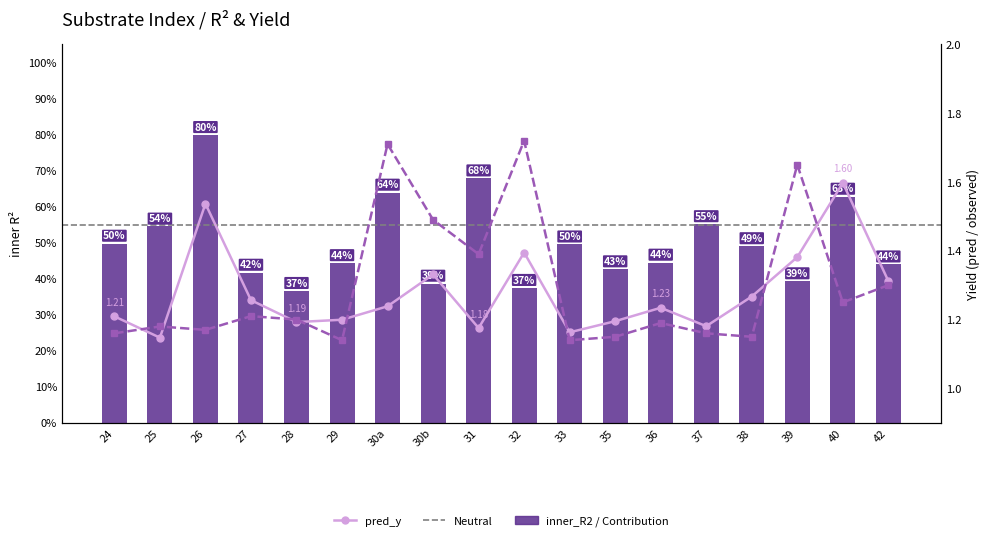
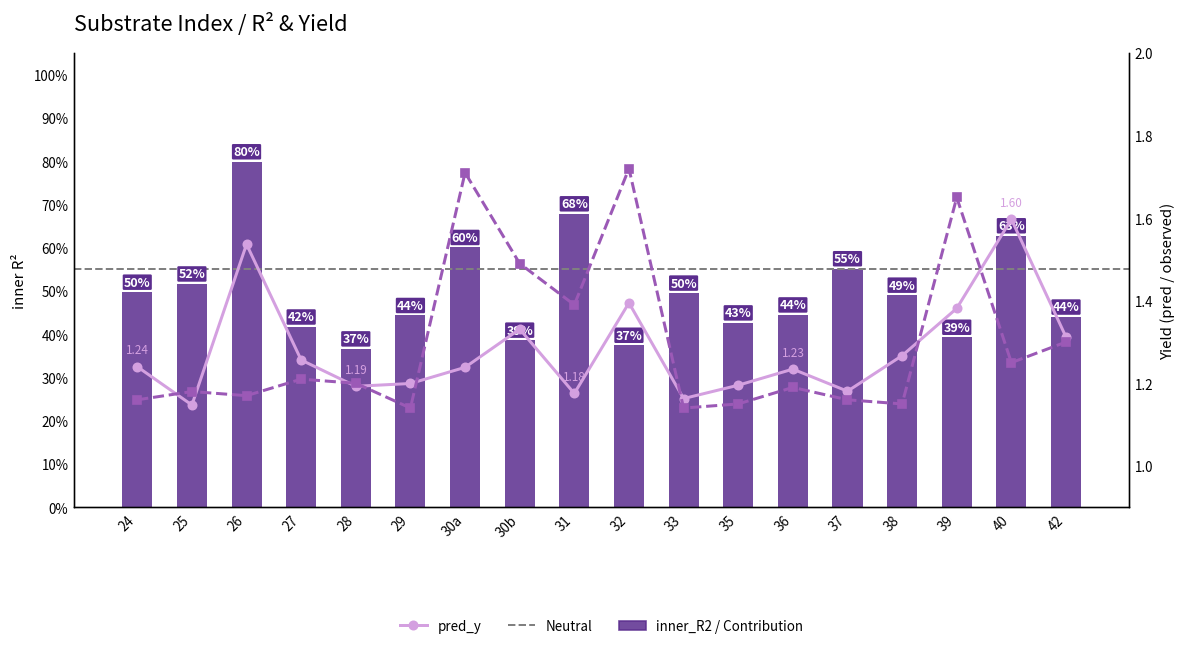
inner_R2 / Contribution, 25: 54% -> 52%
inner_R2 / Contribution, 30a: 64% -> 60%
pred_y, 24: 1.21 -> 1.24
